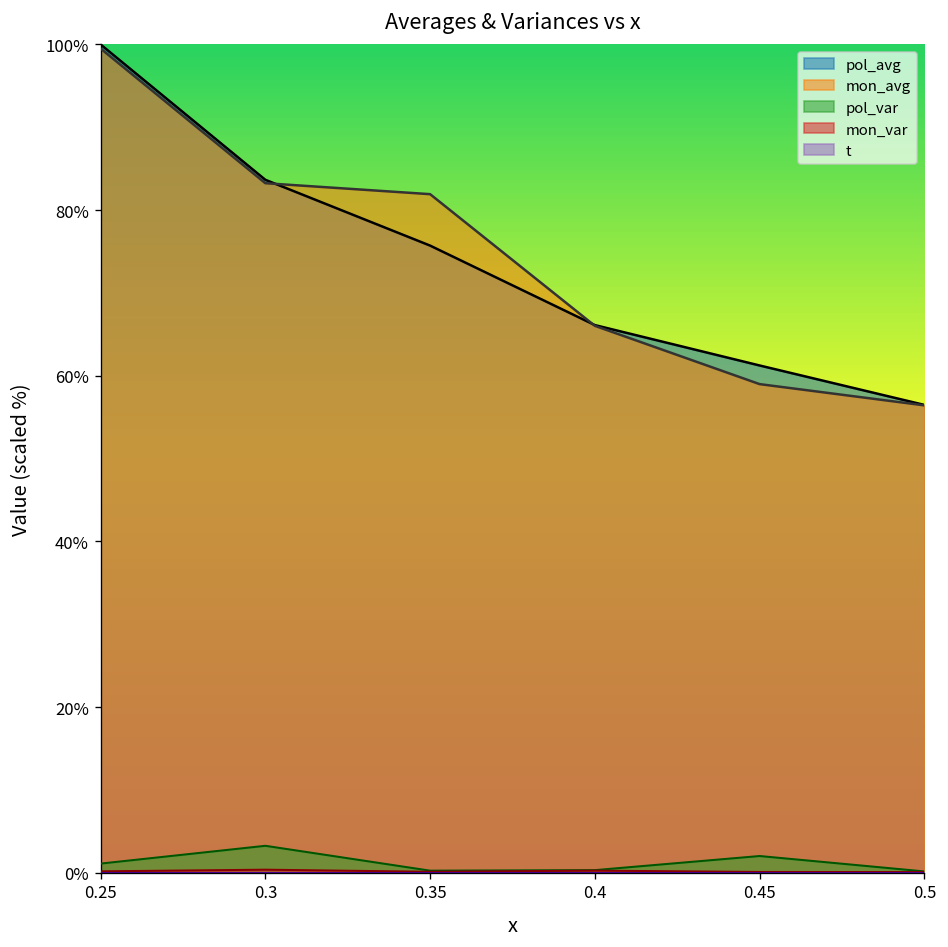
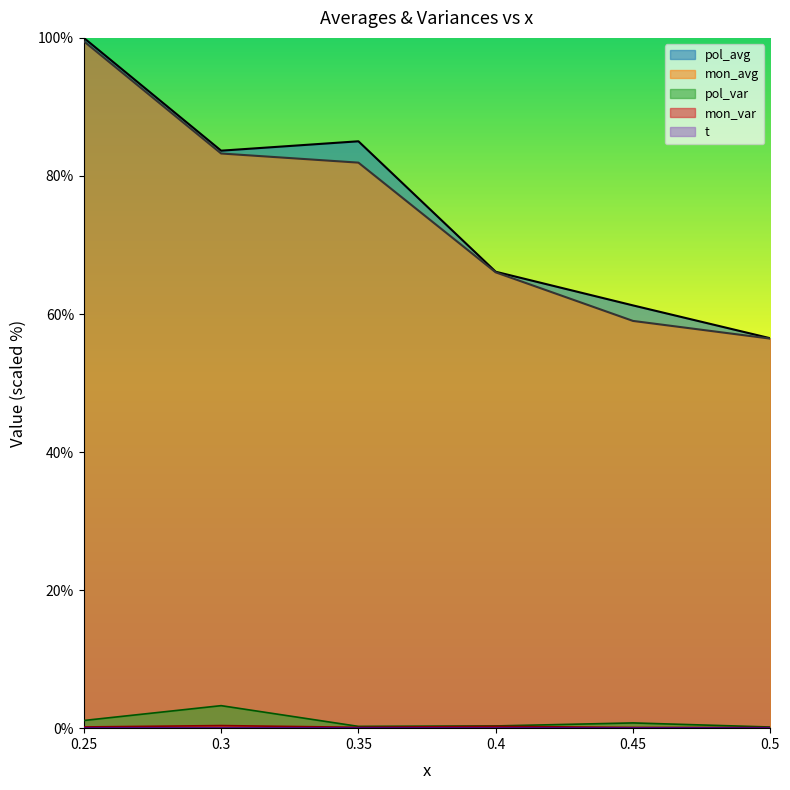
pol_avg, 0.35: 76% -> 85%
pol_var, 0.45: 2% -> 1%
